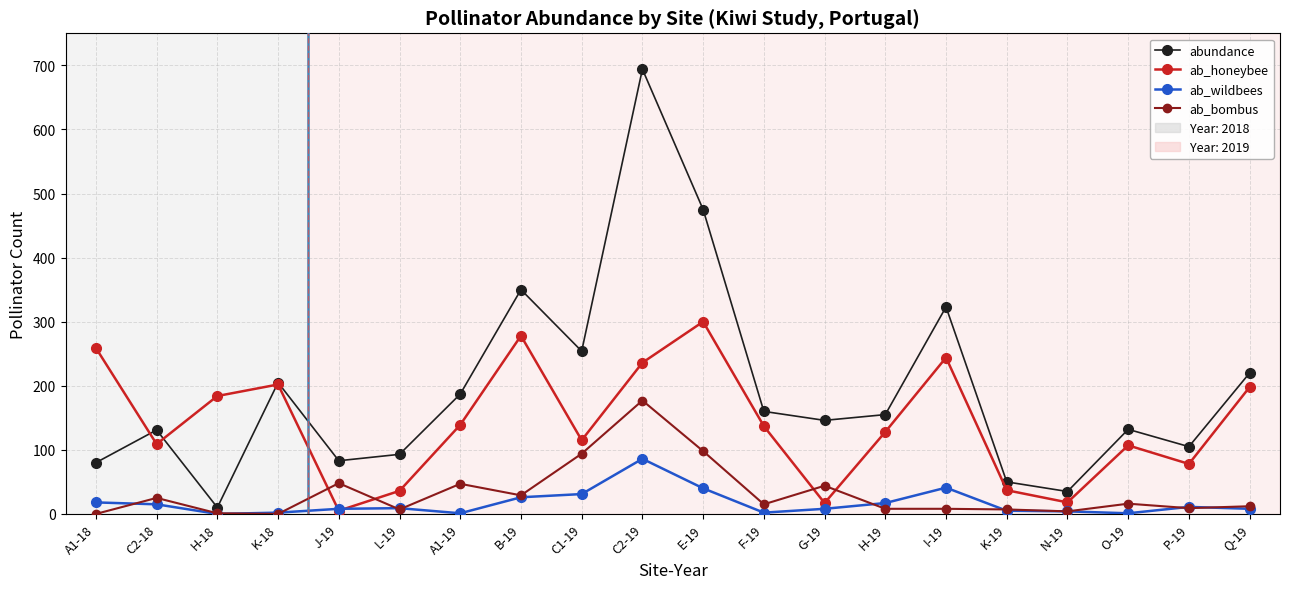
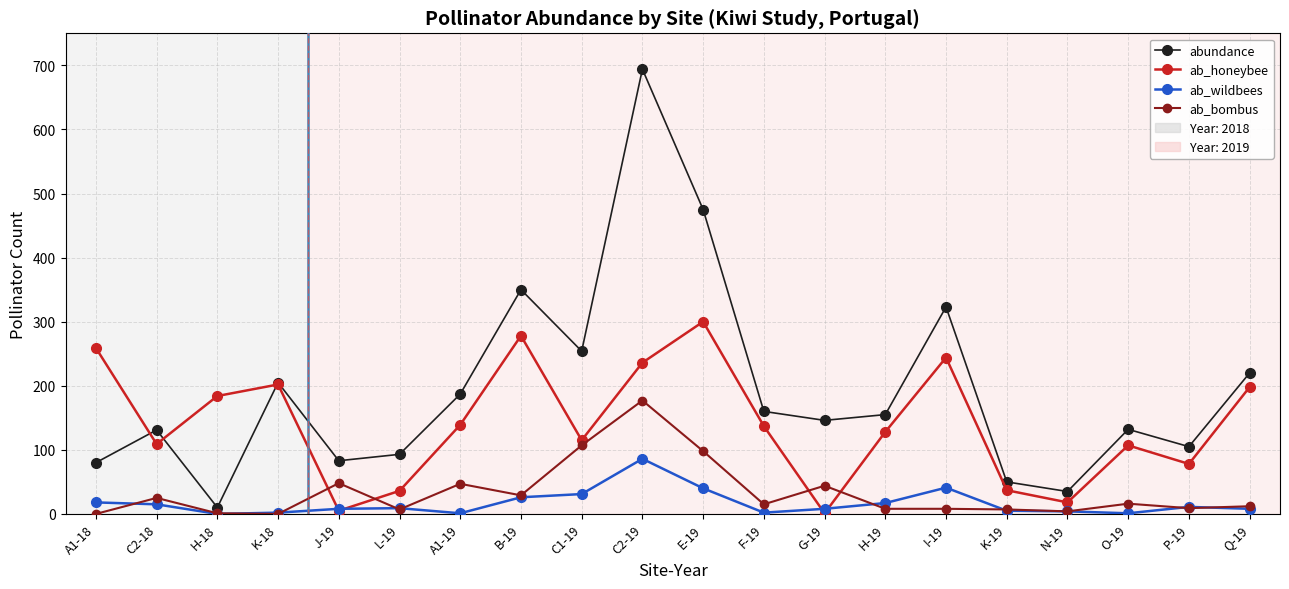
ab_bombus, C1-19: 90 -> 110
ab_honeybee, G-19: 20 -> 0
